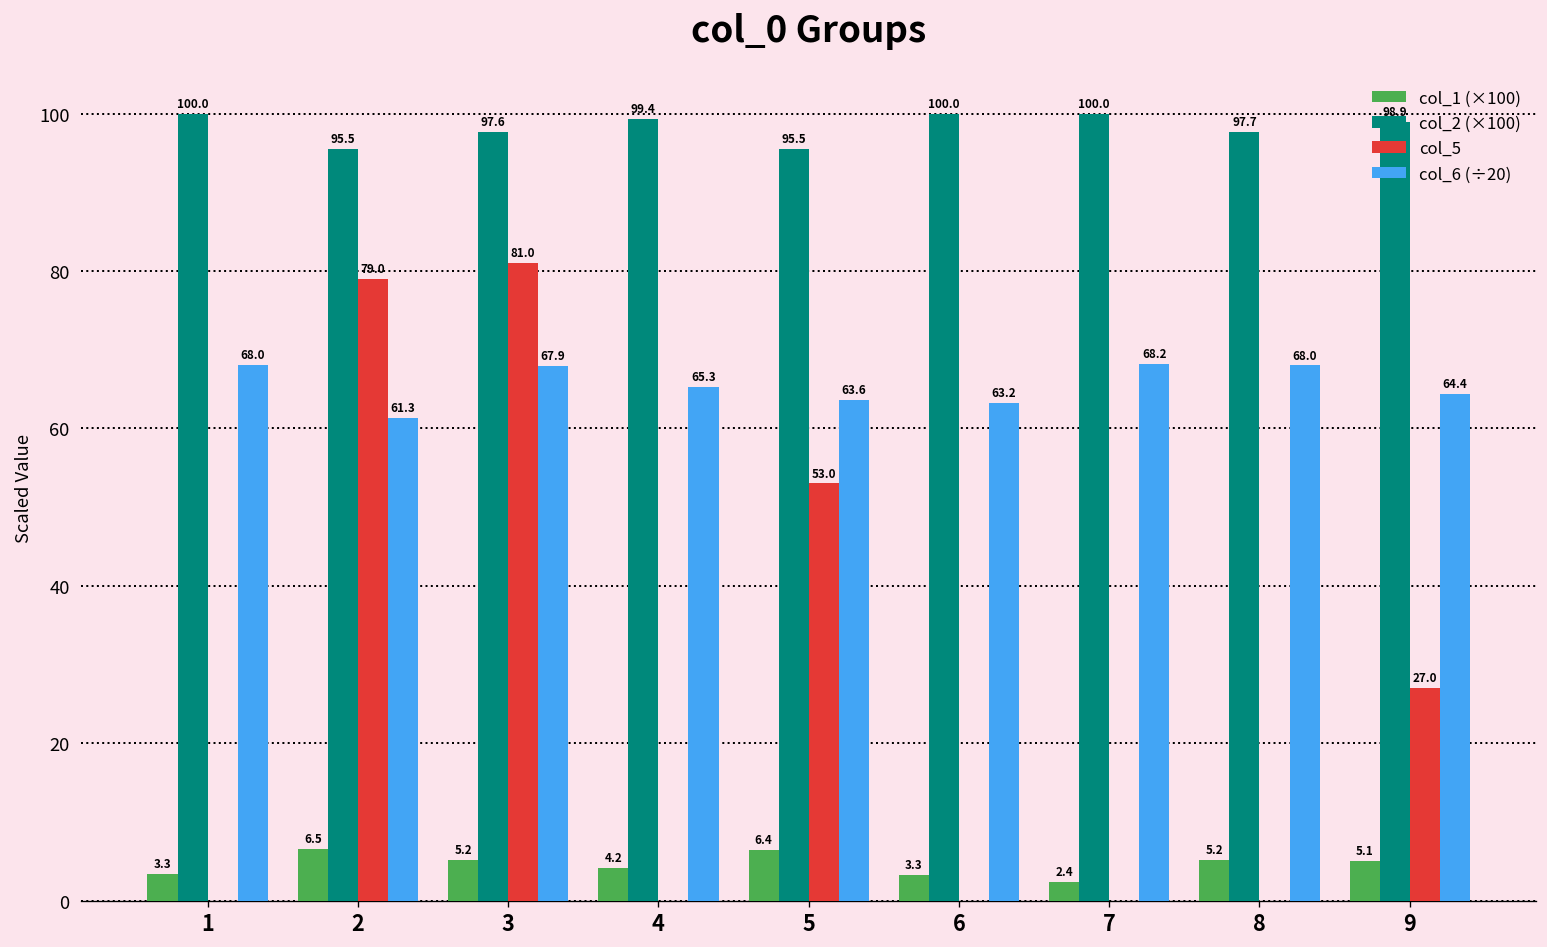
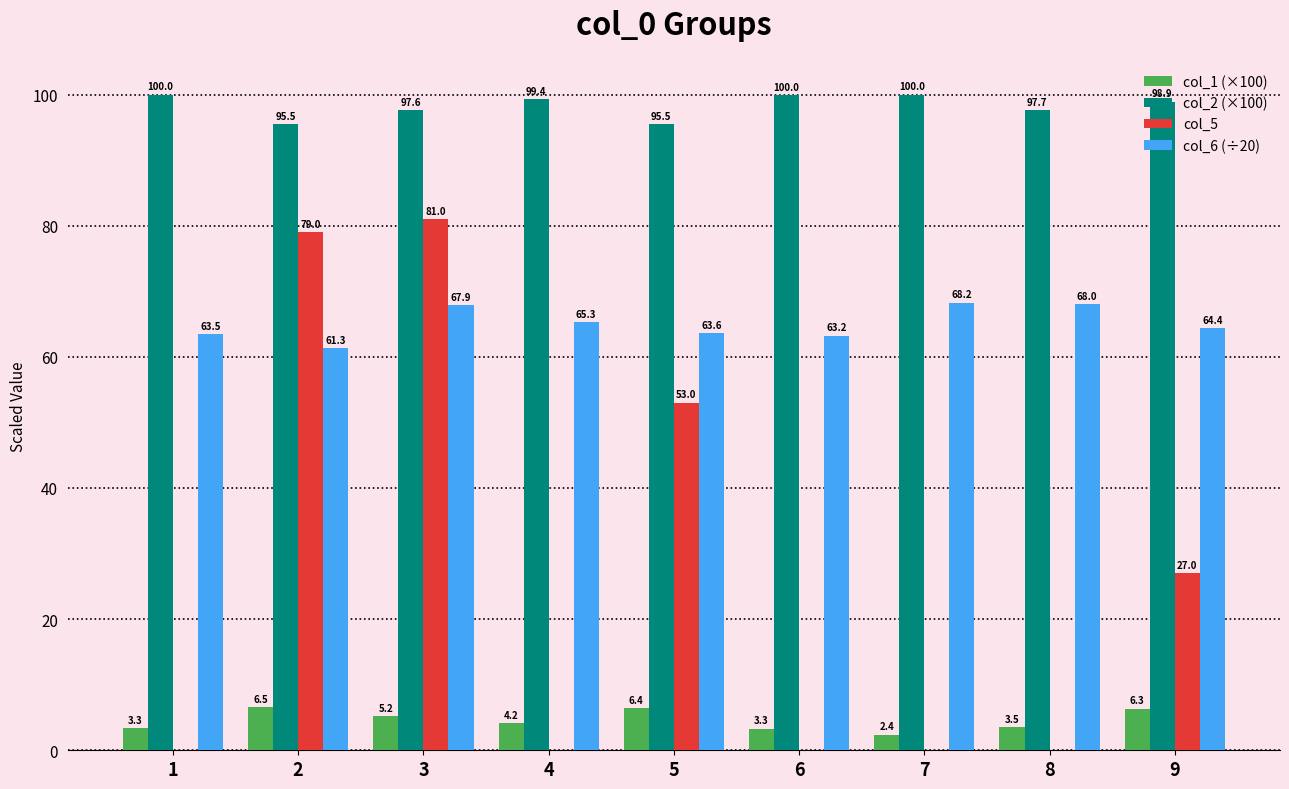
col_6 (÷20), 1: 68.0 -> 63.5
col_1 (×100), 8: 5.2 -> 3.5
col_1 (×100), 9: 5.1 -> 6.3
